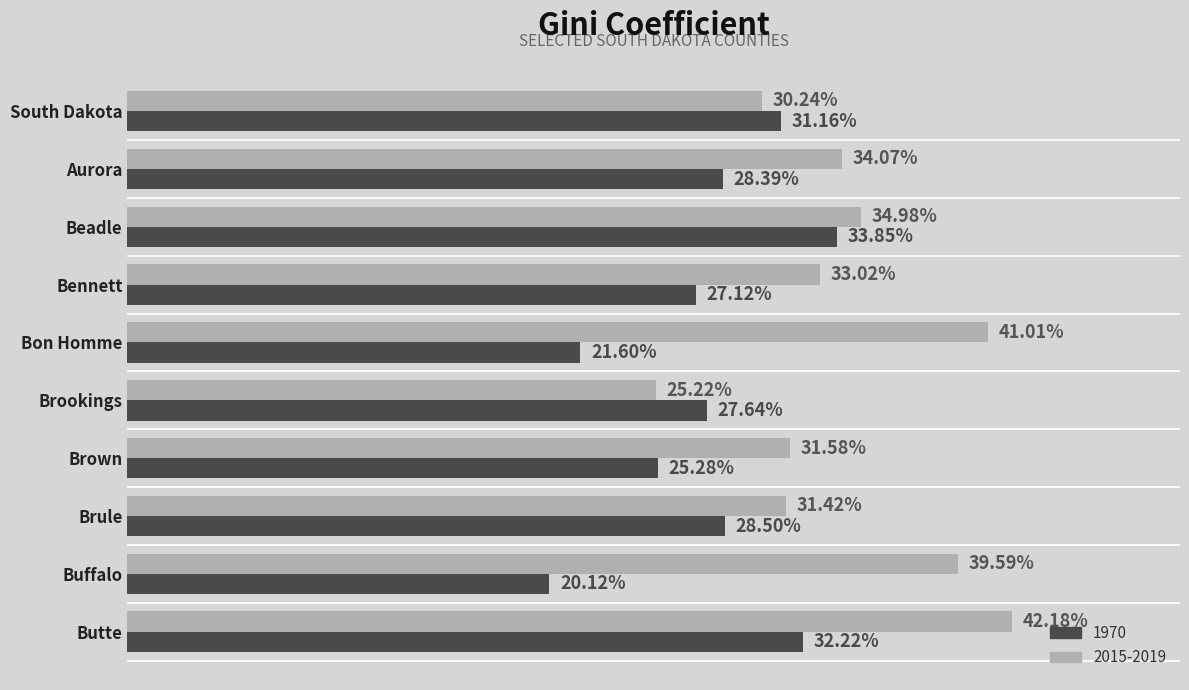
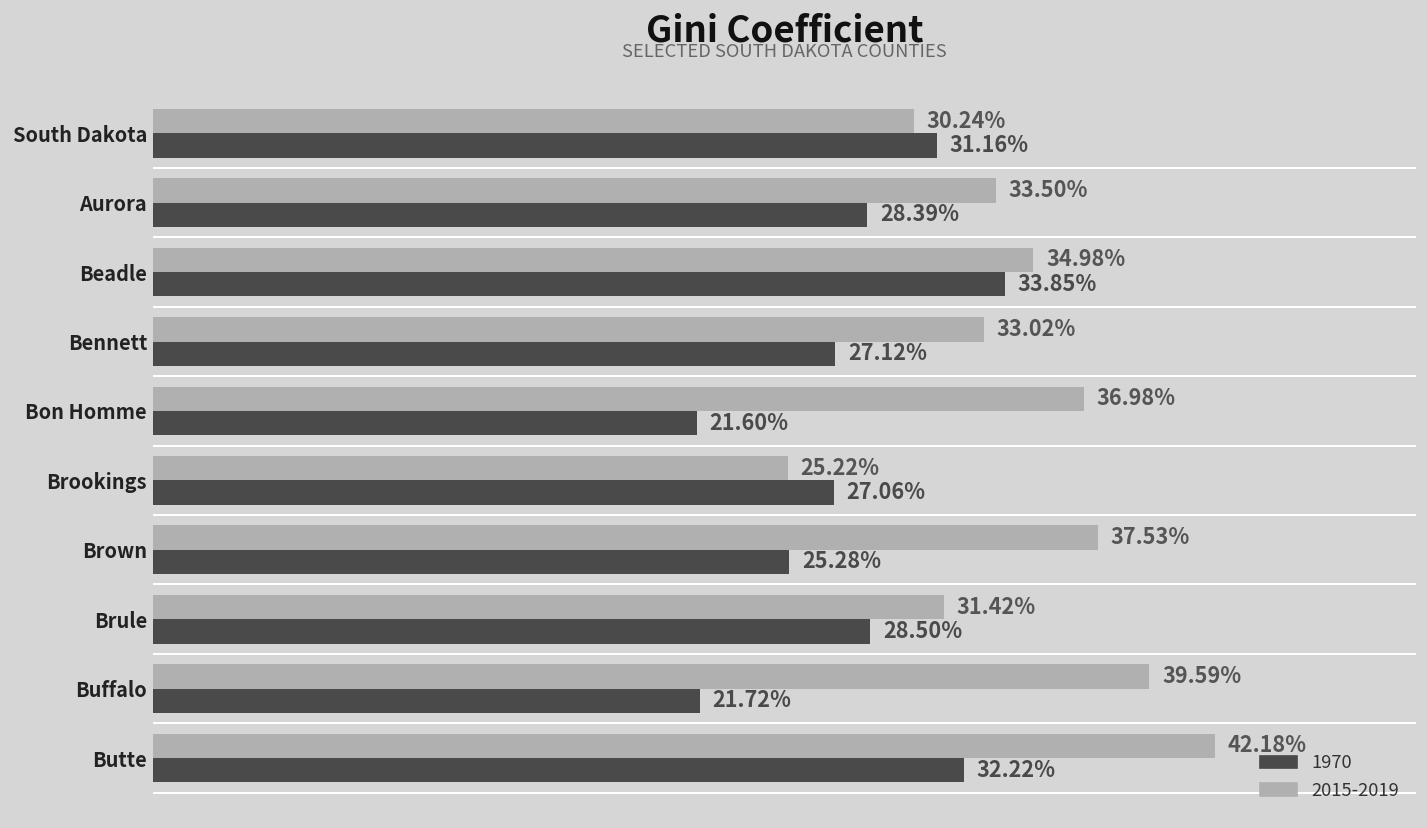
2015-2019, Aurora: 34.07% -> 33.50%
2015-2019, Bon Homme: 41.01% -> 36.98%
1970, Brookings: 27.64% -> 27.06%
2015-2019, Brown: 31.58% -> 37.53%
1970, Buffalo: 20.12% -> 21.72%
